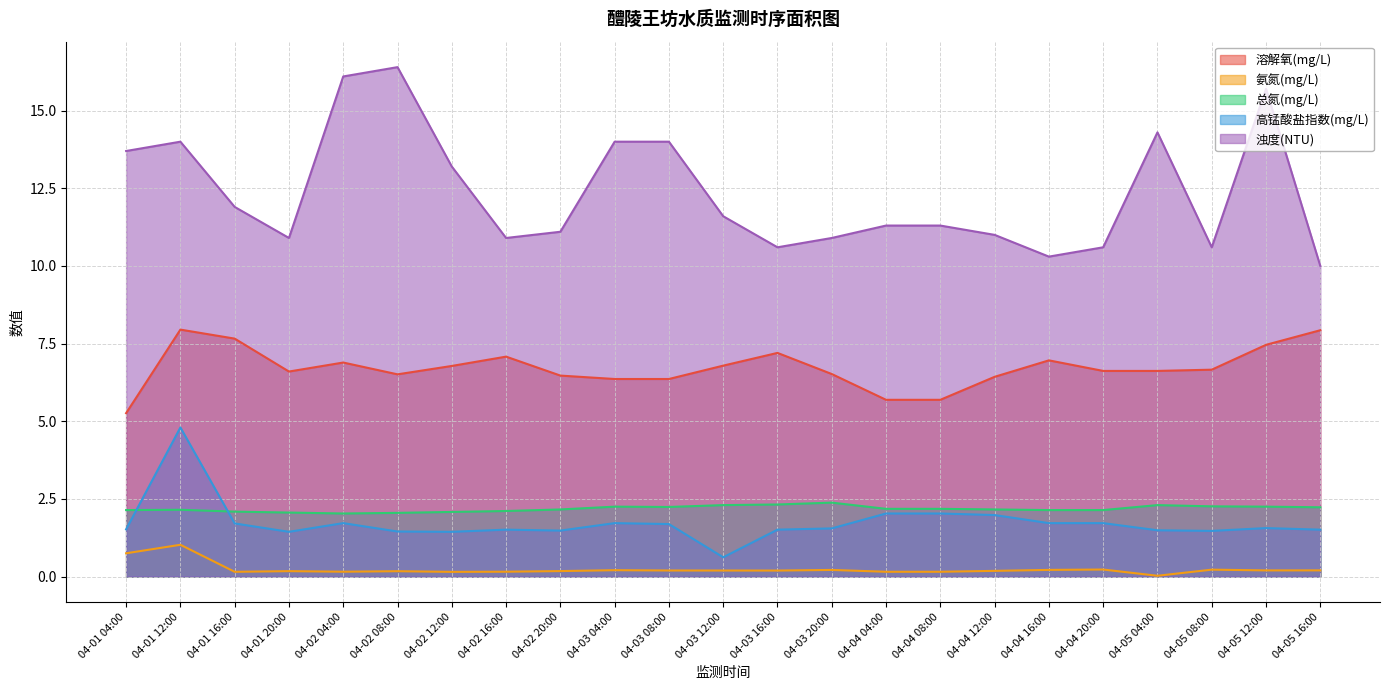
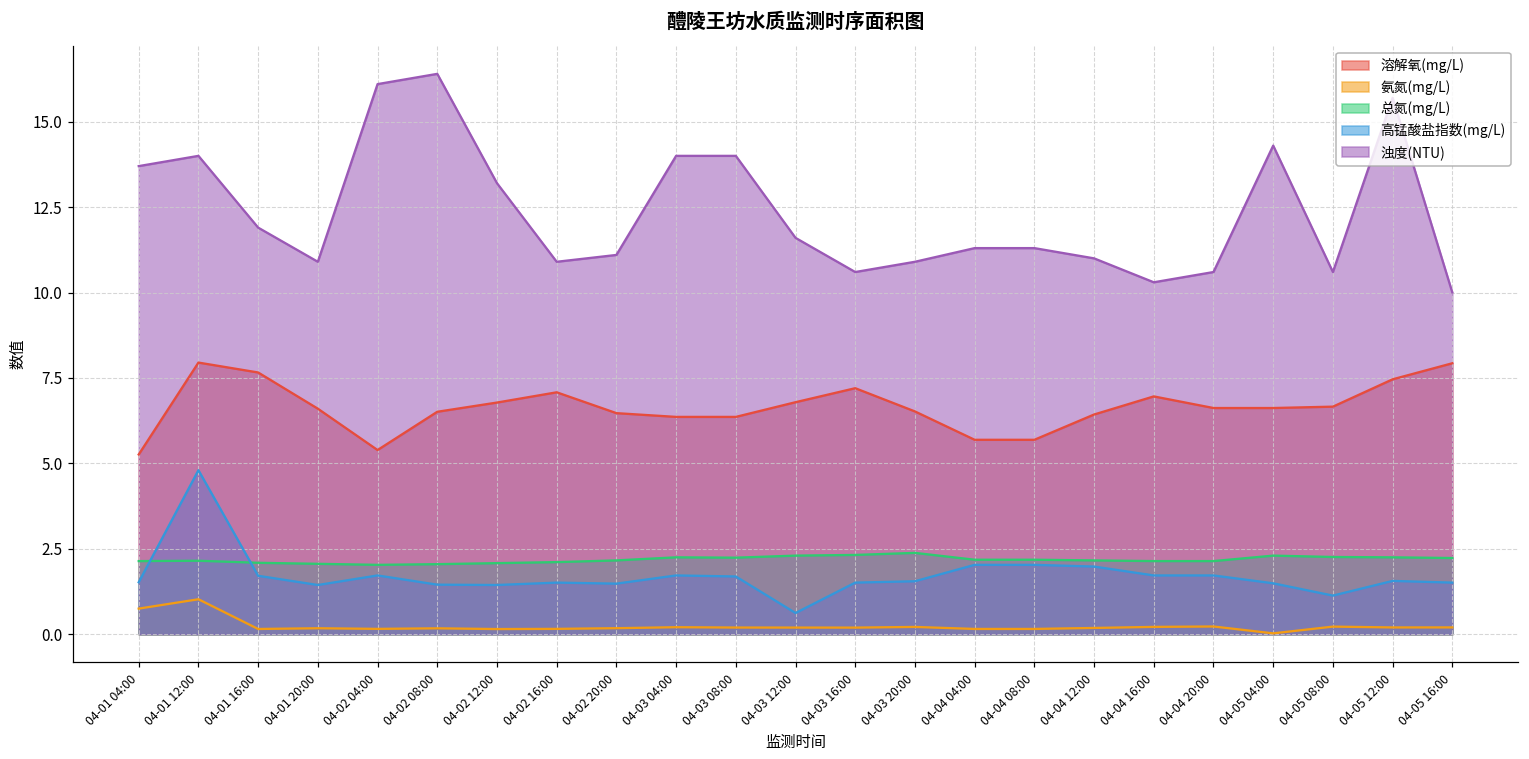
溶解氧(mg/L), 04-02 04:00: 6.9 -> 5.4
高锰酸盐指数(mg/L), 04-05 08:00: 1.5 -> 1.1
